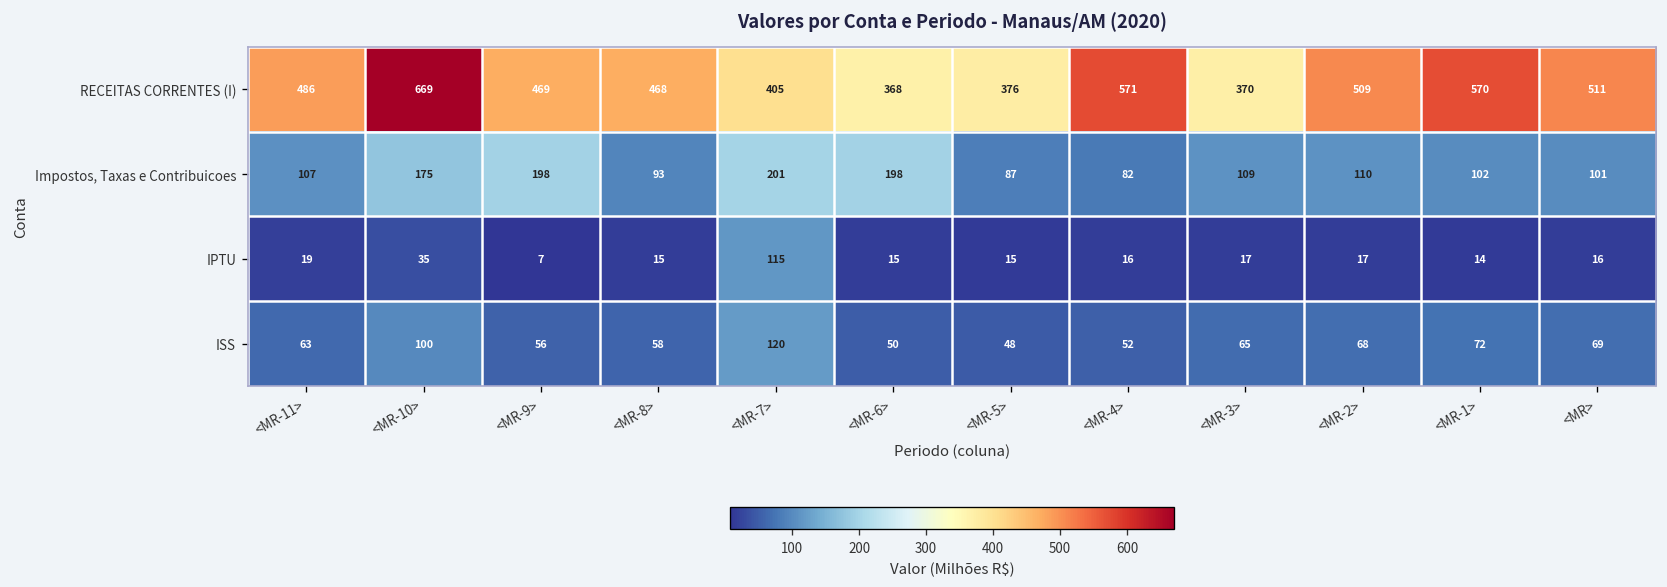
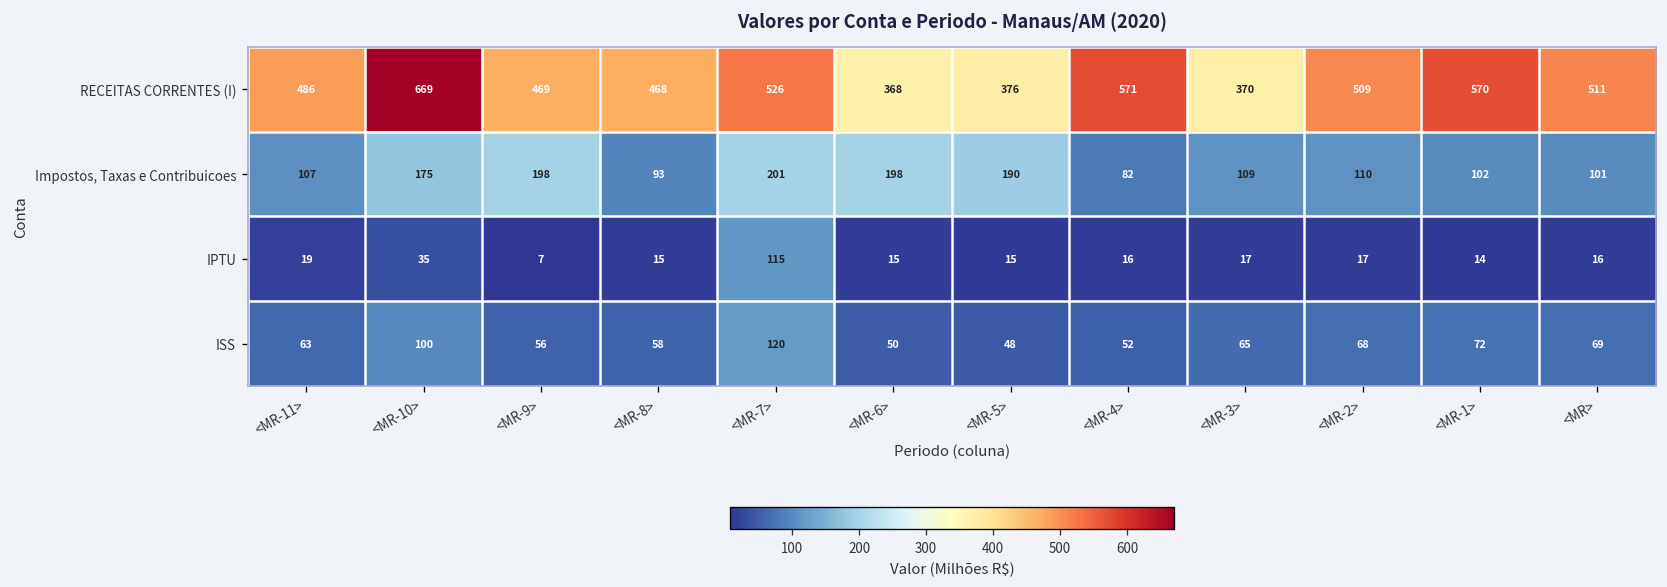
RECEITAS CORRENTES (I), <MR-7>: 405 -> 526
Impostos, Taxas e Contribuicoes, <MR-5>: 87 -> 190
